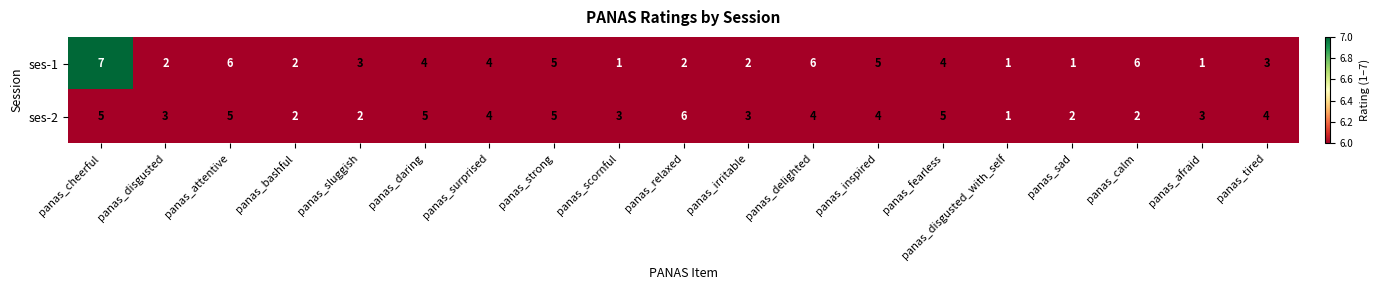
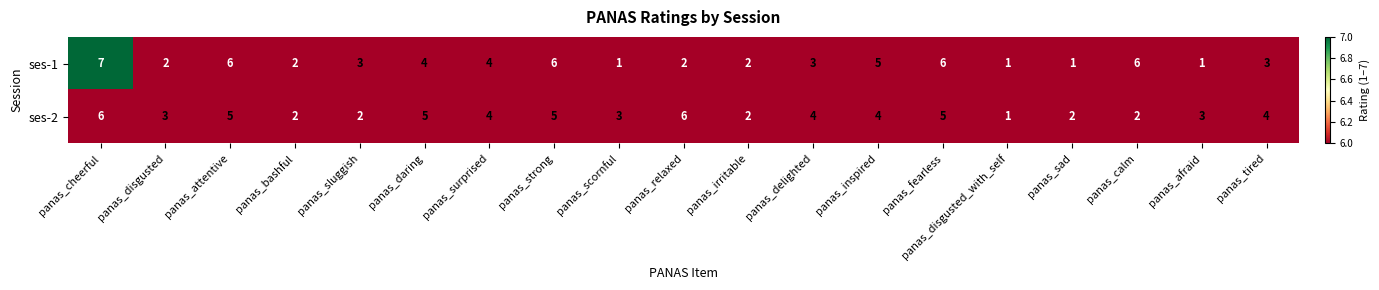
ses-1, panas_strong: 5 -> 6
ses-1, panas_delighted: 6 -> 3
ses-1, panas_fearless: 4 -> 6
ses-2, panas_cheerful: 5 -> 6
ses-2, panas_irritable: 3 -> 2
